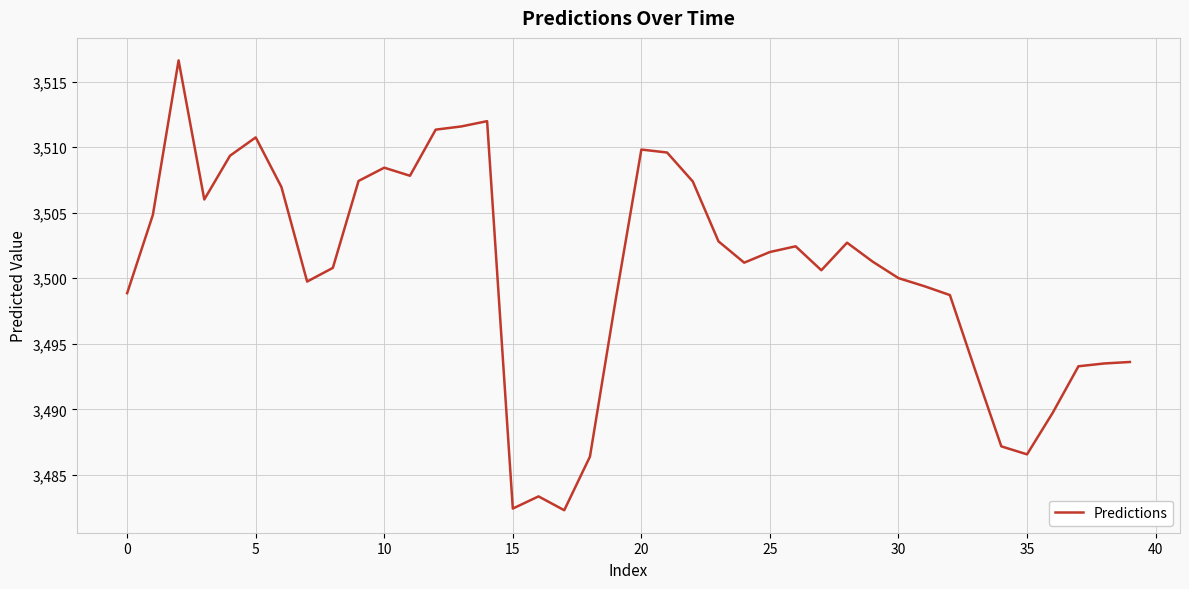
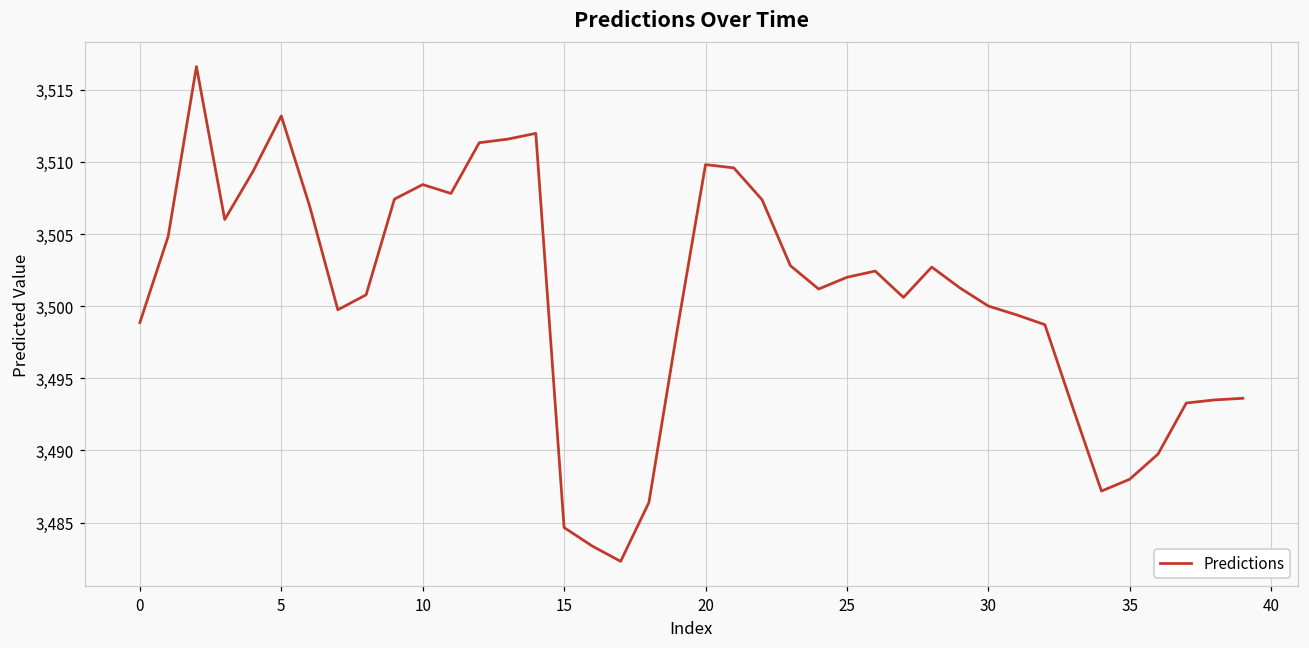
5: 3,510.7 -> 3,513.2
15: 3,482.4 -> 3,484.6
35: 3,486.6 -> 3,488.0
